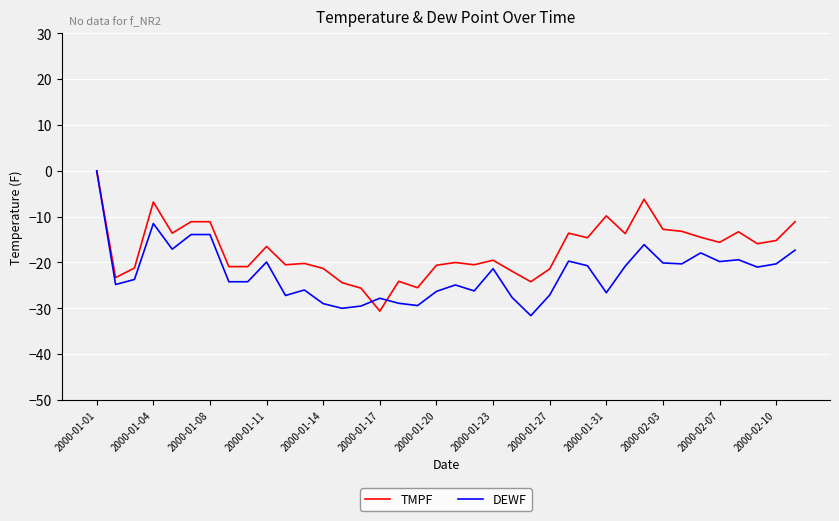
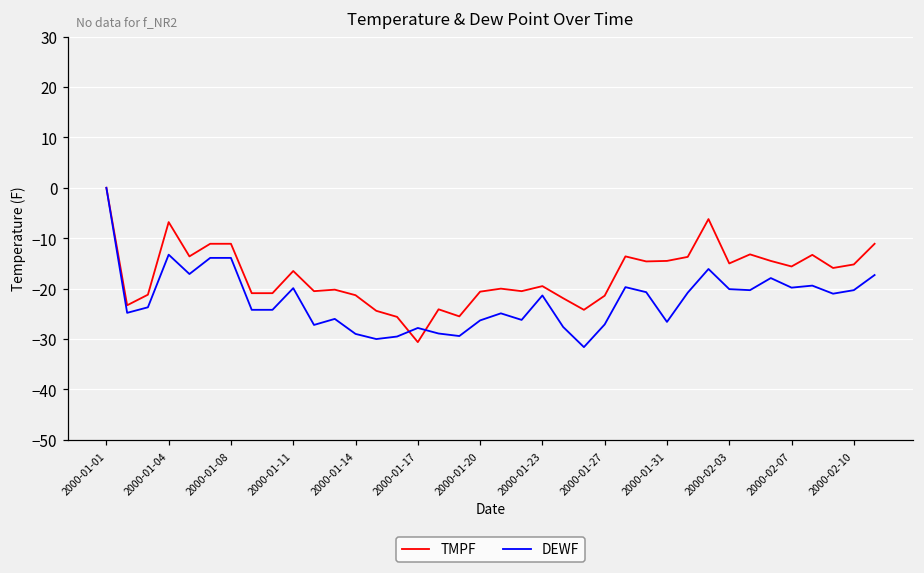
DEWF, 2000-01-04: -12 -> -13
TMPF, 2000-01-31: -10 -> -15
TMPF, 2000-02-03: -13 -> -15
